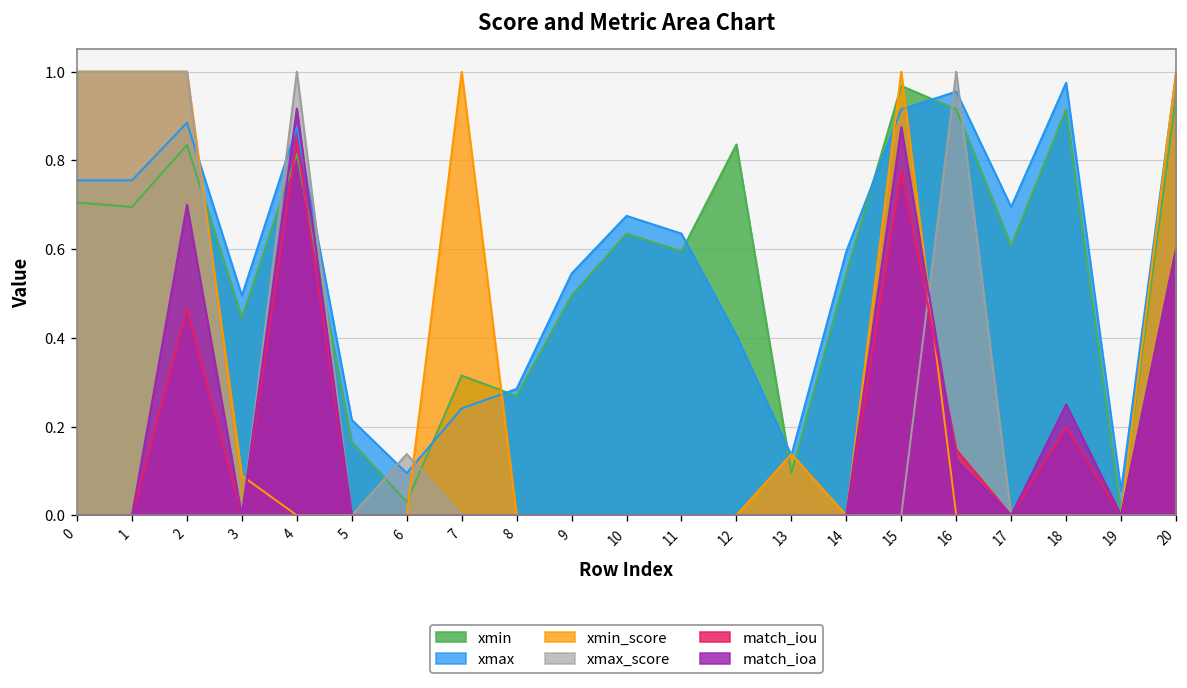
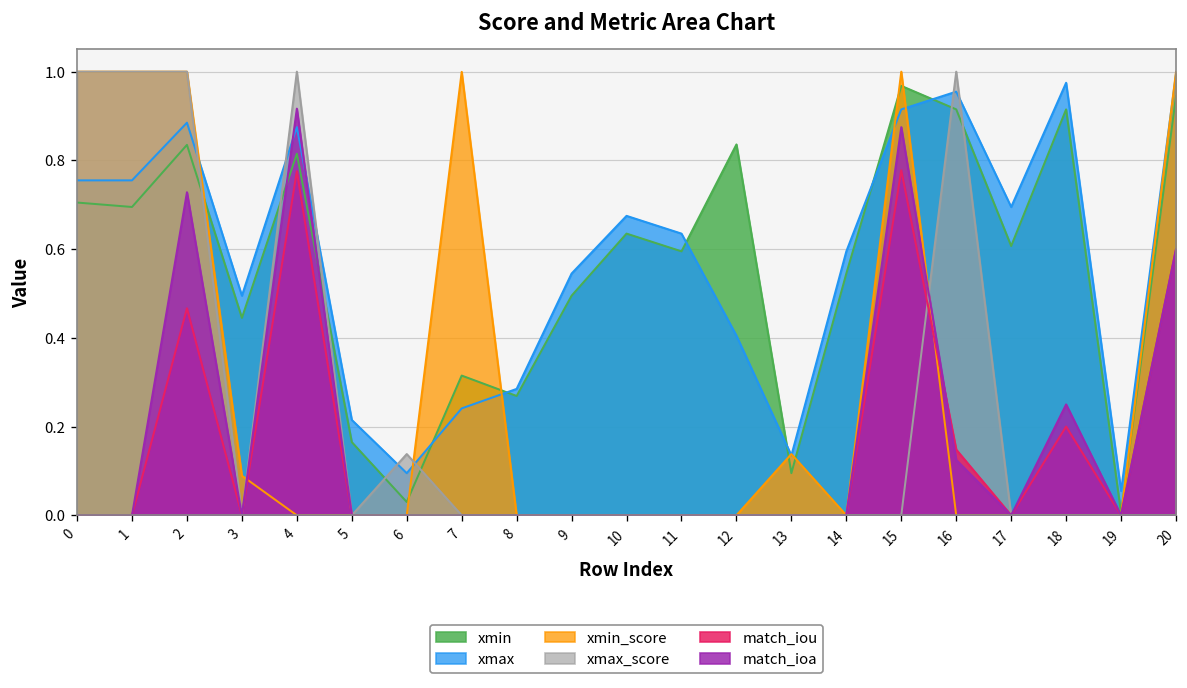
match_ioa, 2: 0.70 -> 0.73
match_iou, 4: 0.85 -> 0.78
